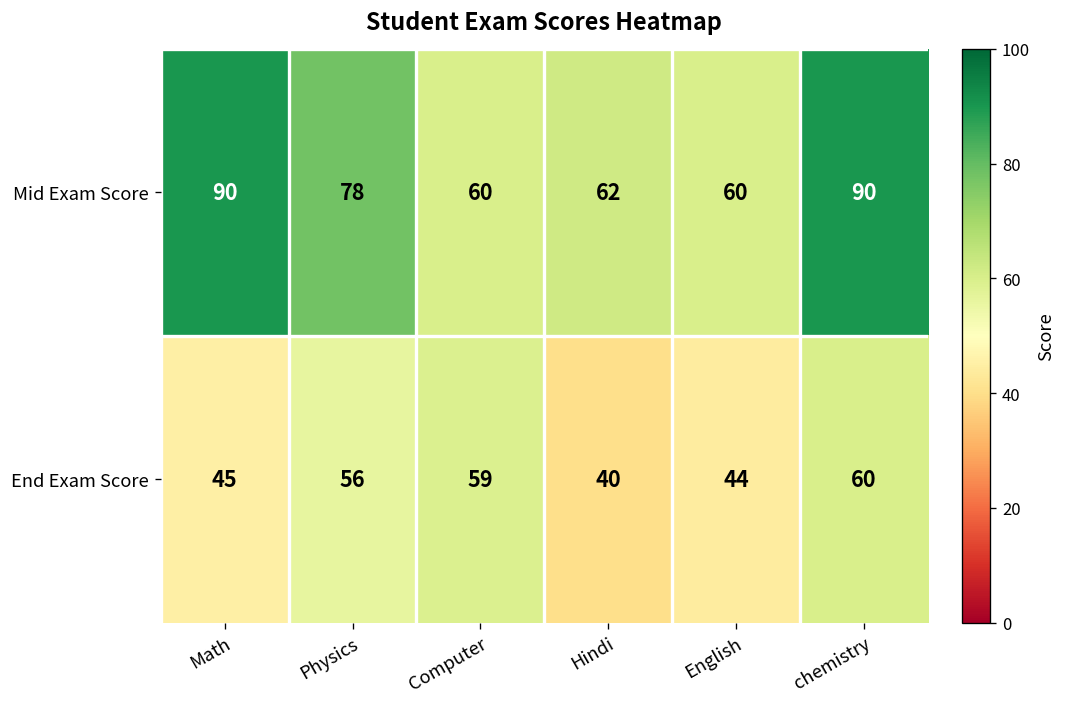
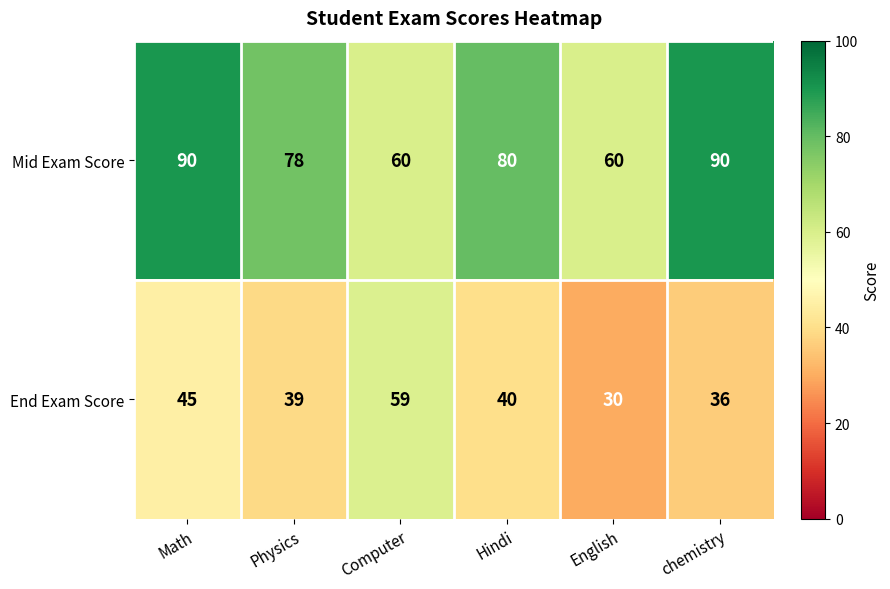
Mid Exam Score, Hindi: 62 -> 80
End Exam Score, Physics: 56 -> 39
End Exam Score, English: 44 -> 30
End Exam Score, chemistry: 60 -> 36
